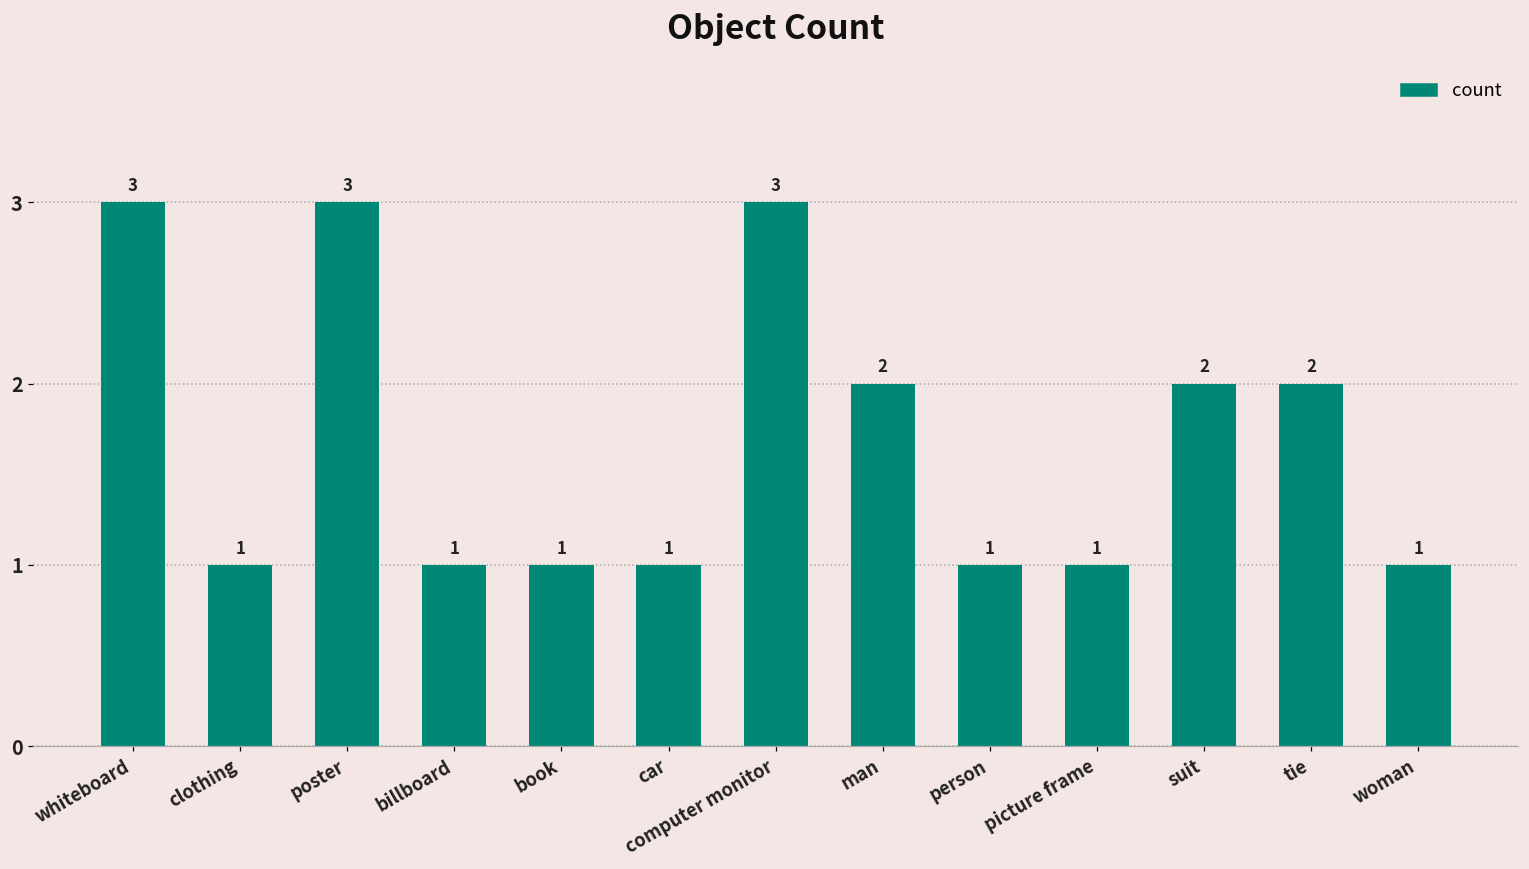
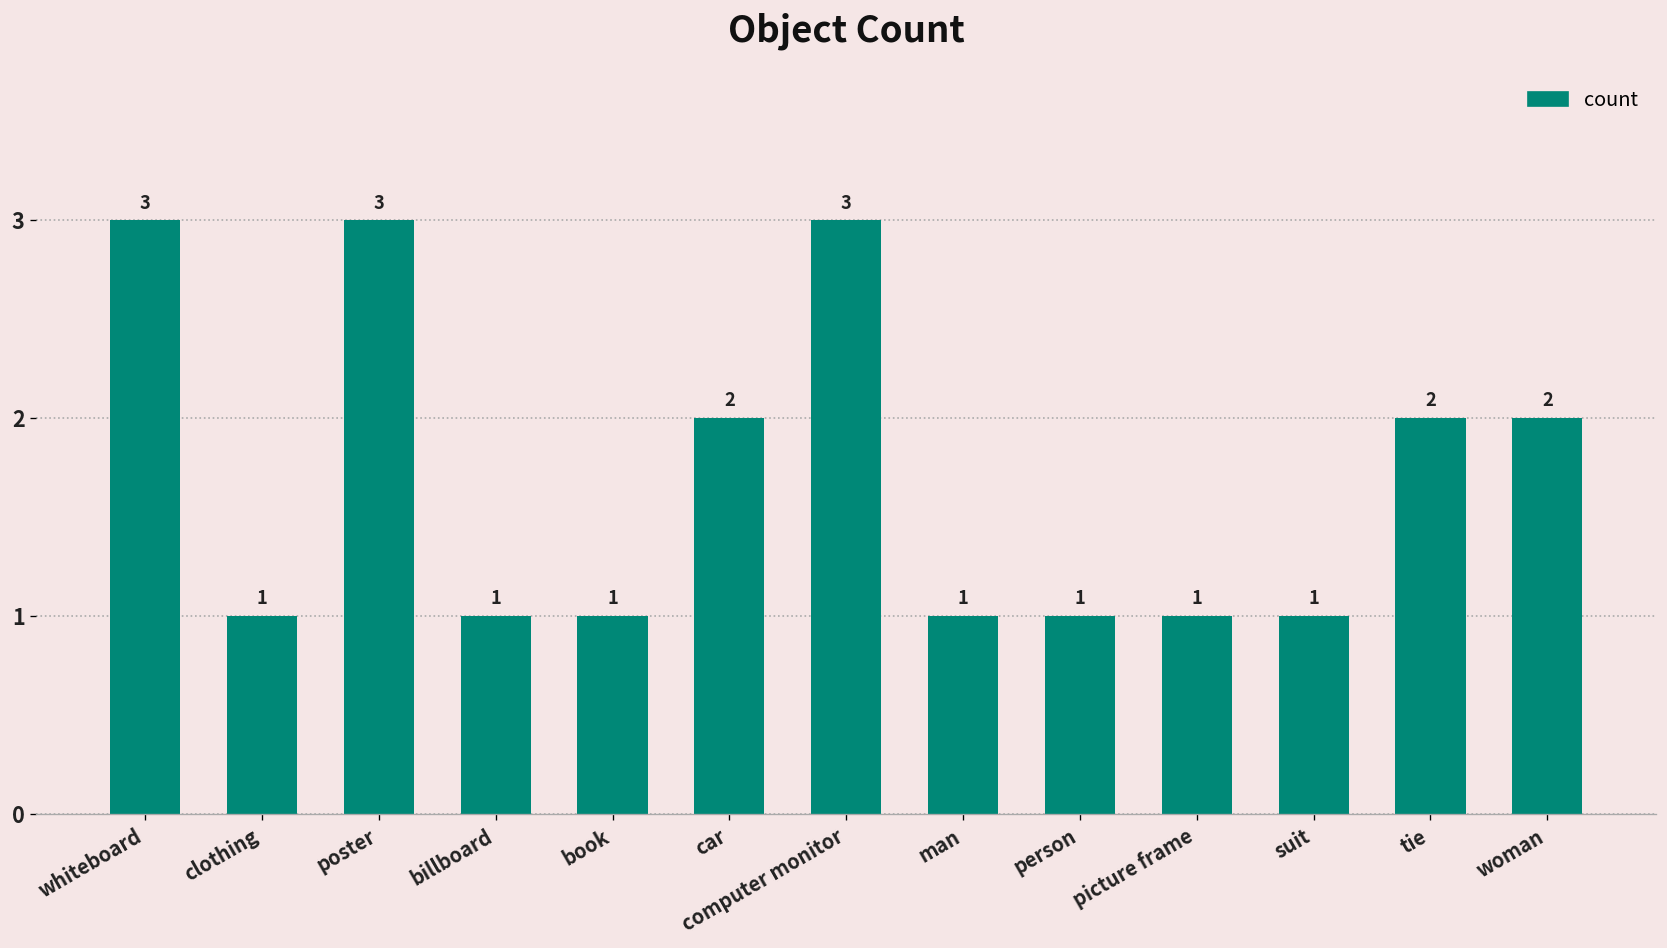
car: 1 -> 2
man: 2 -> 1
suit: 2 -> 1
woman: 1 -> 2
